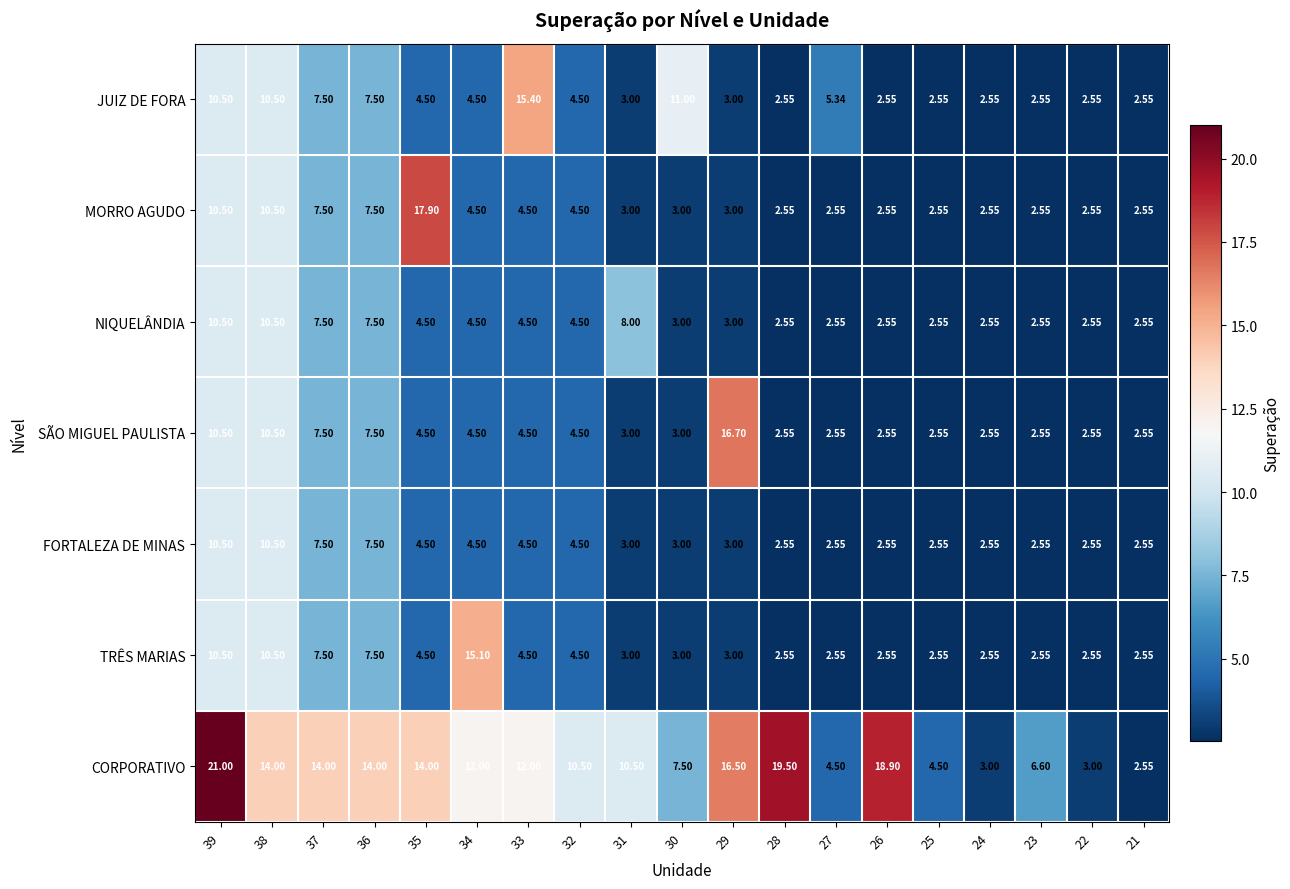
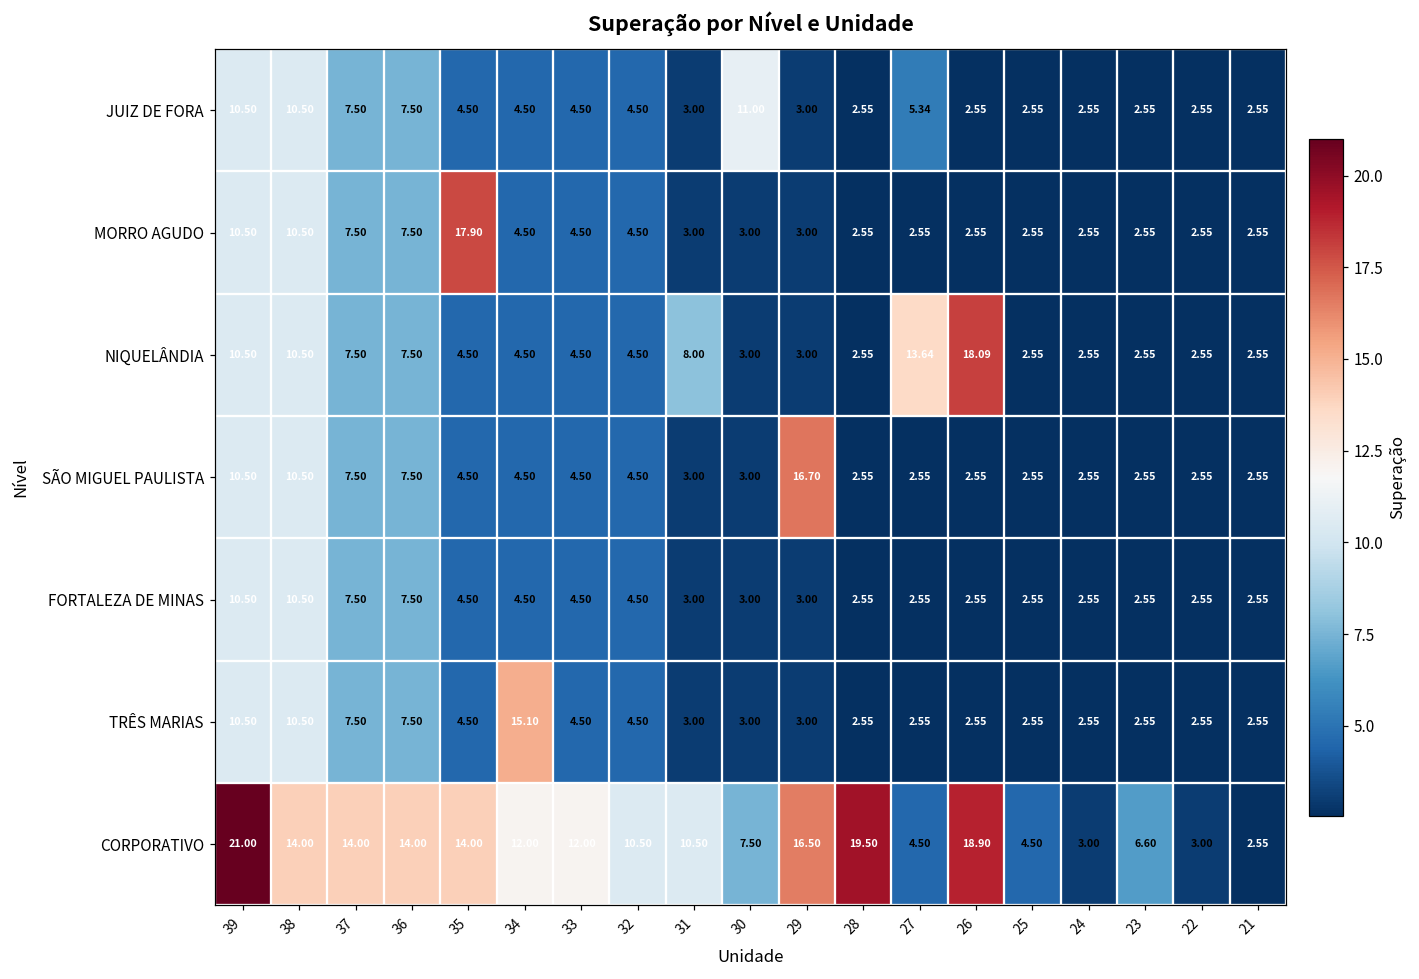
JUIZ DE FORA, 33: 15.40 -> 4.50
NIQUELÂNDIA, 27: 2.55 -> 13.64
NIQUELÂNDIA, 26: 2.55 -> 18.09
